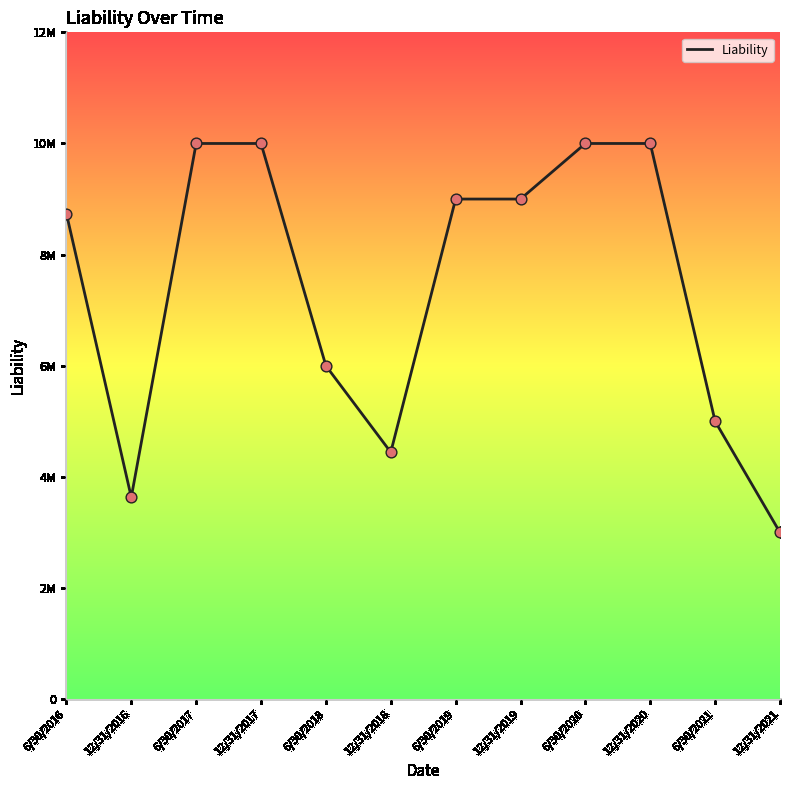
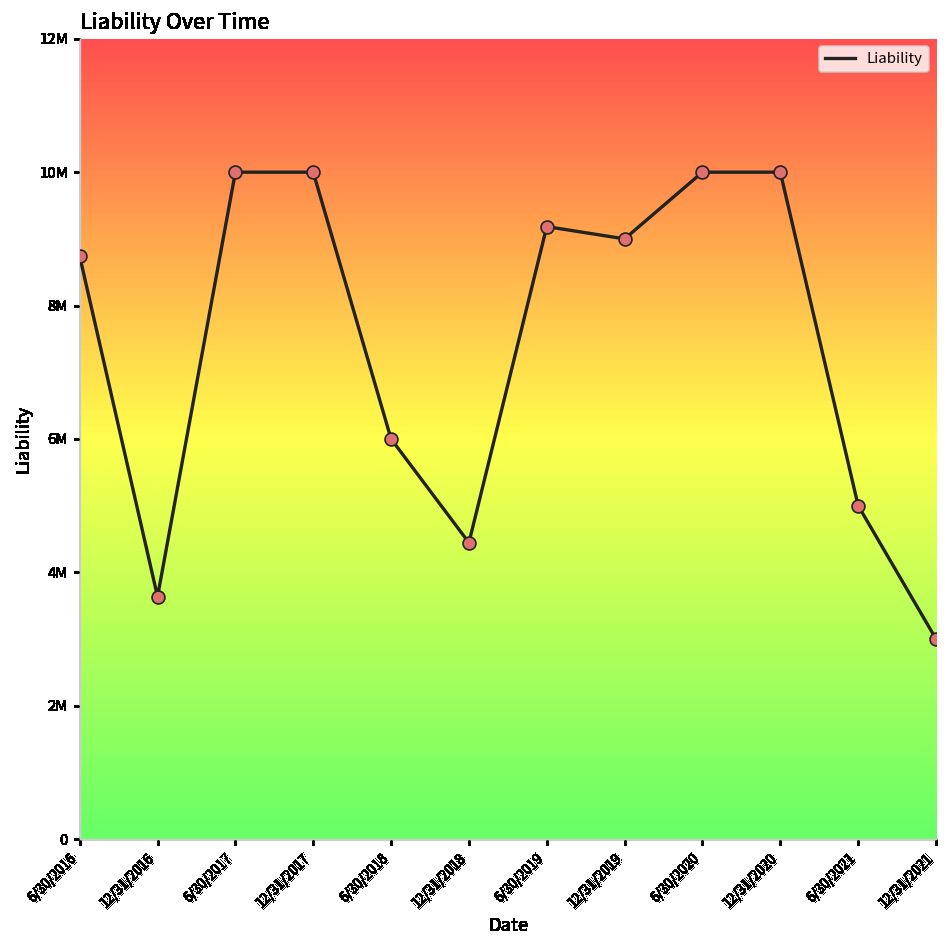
6/30/2019: 9000000 -> 9200000
